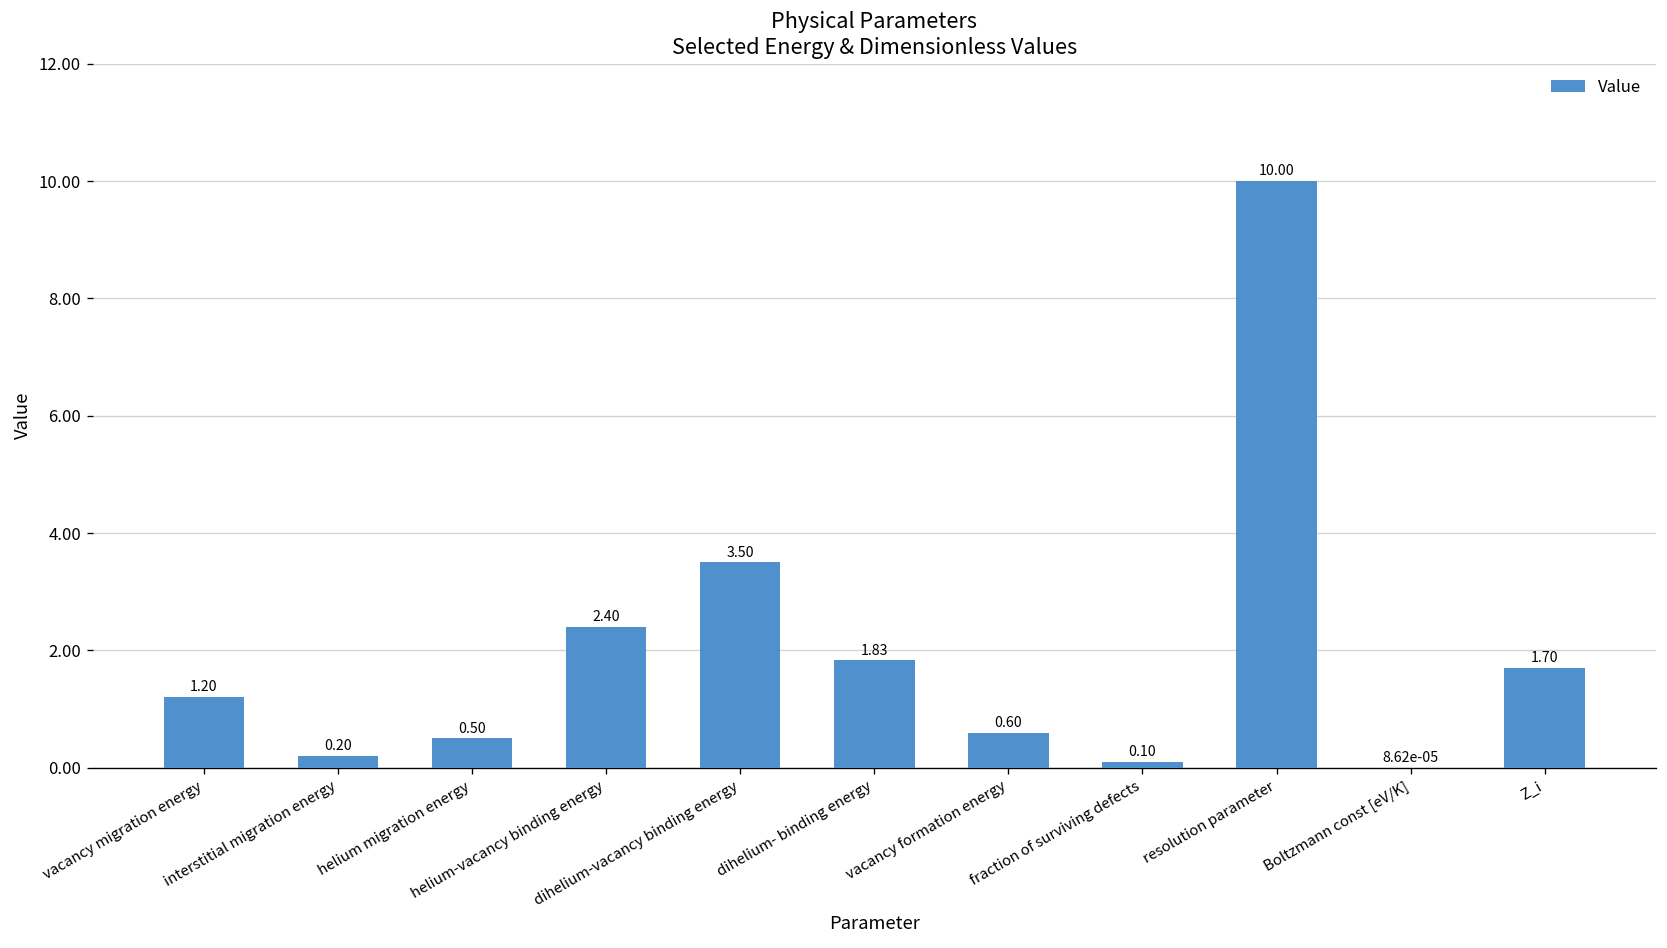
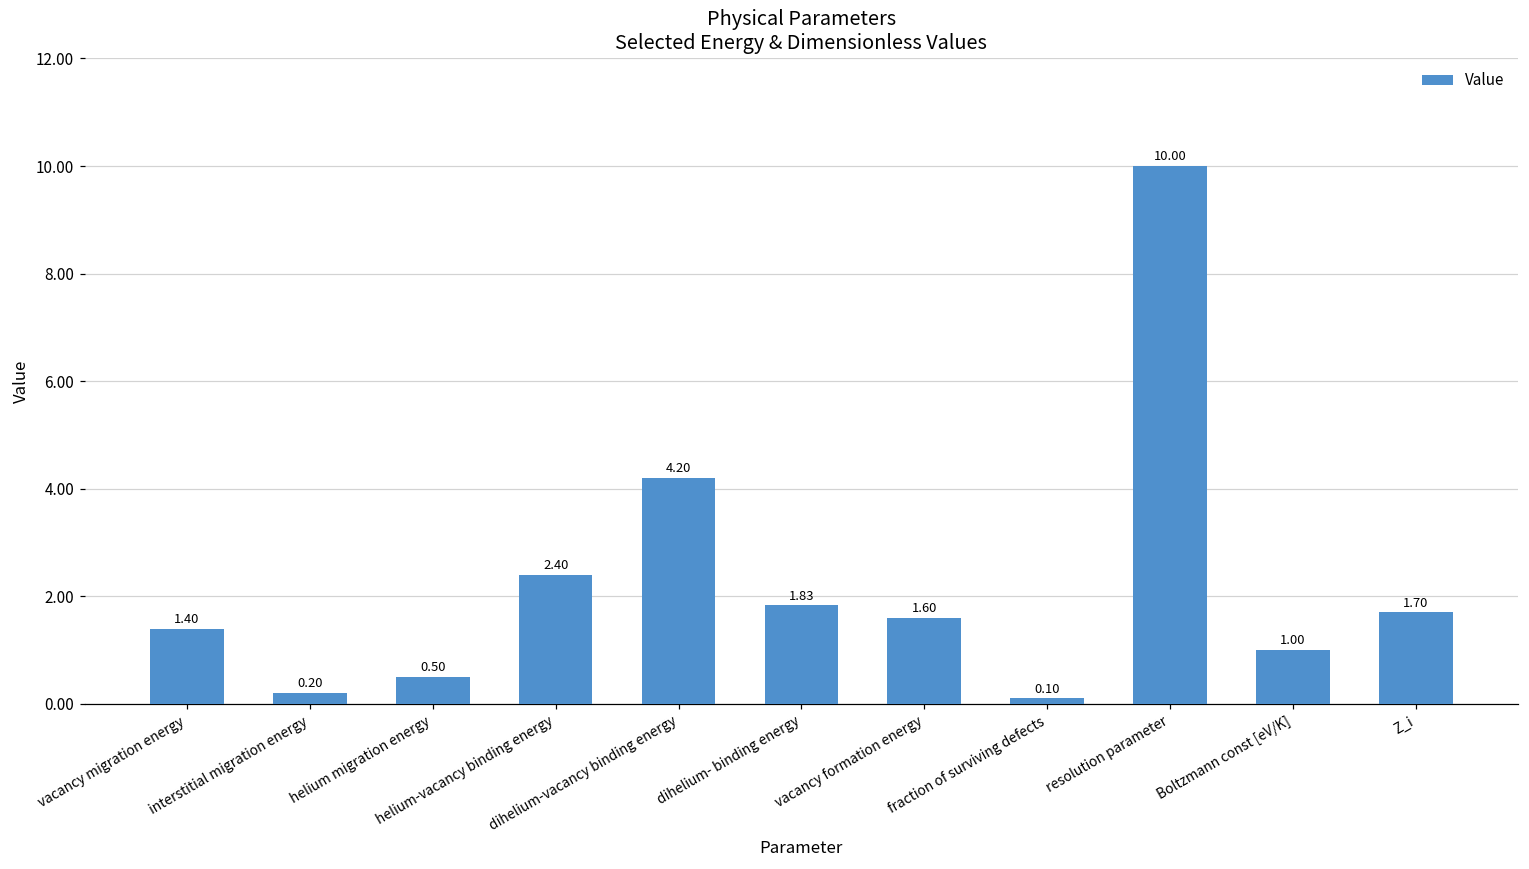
vacancy migration energy: 1.20 -> 1.40
dihelium-vacancy binding energy: 3.50 -> 4.20
vacancy formation energy: 0.60 -> 1.60
Boltzmann const [eV/K]: 8.62e-05 -> 1.00
